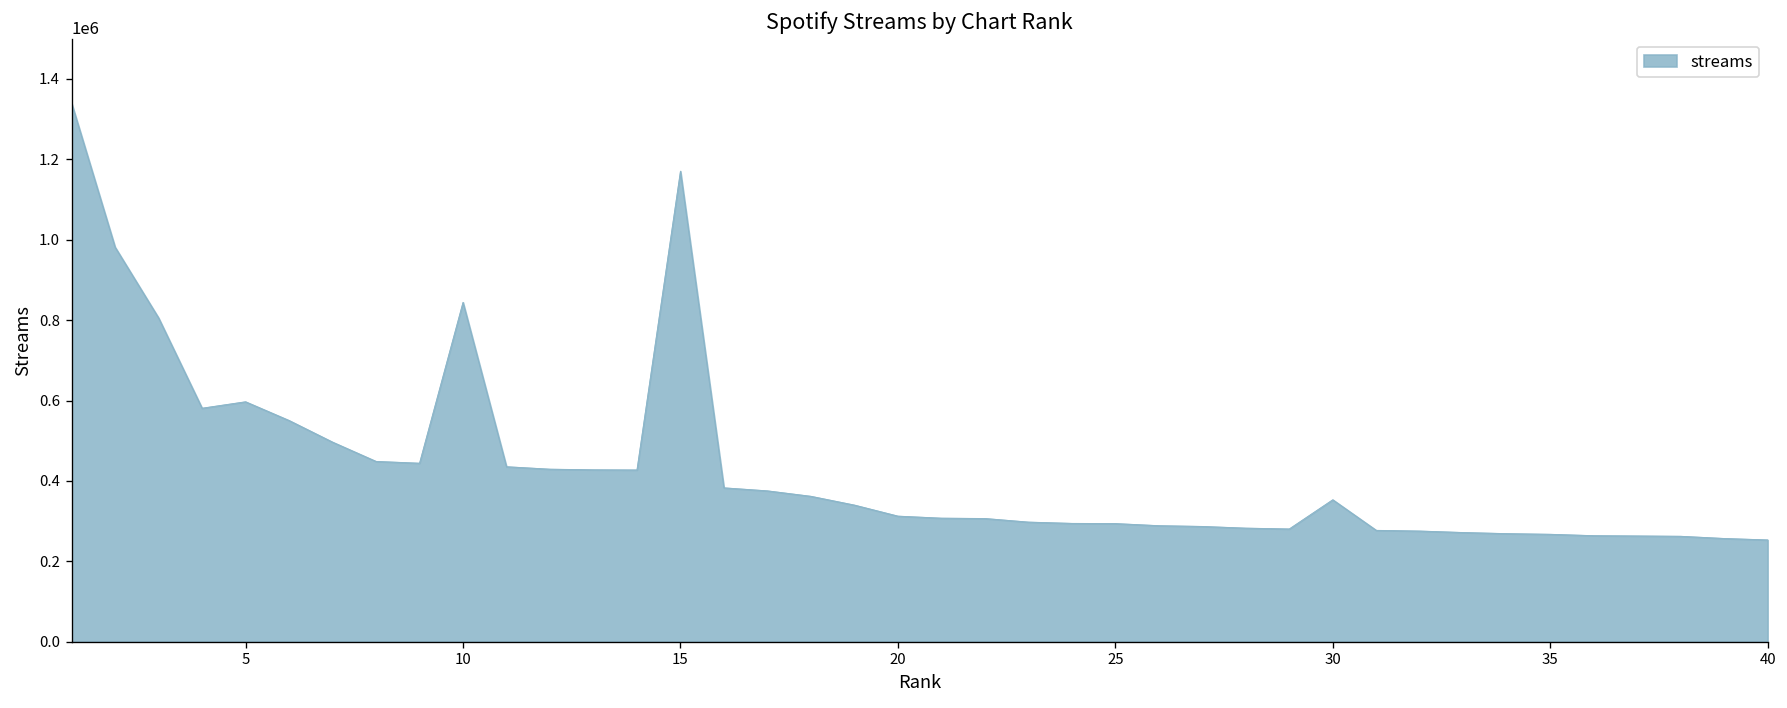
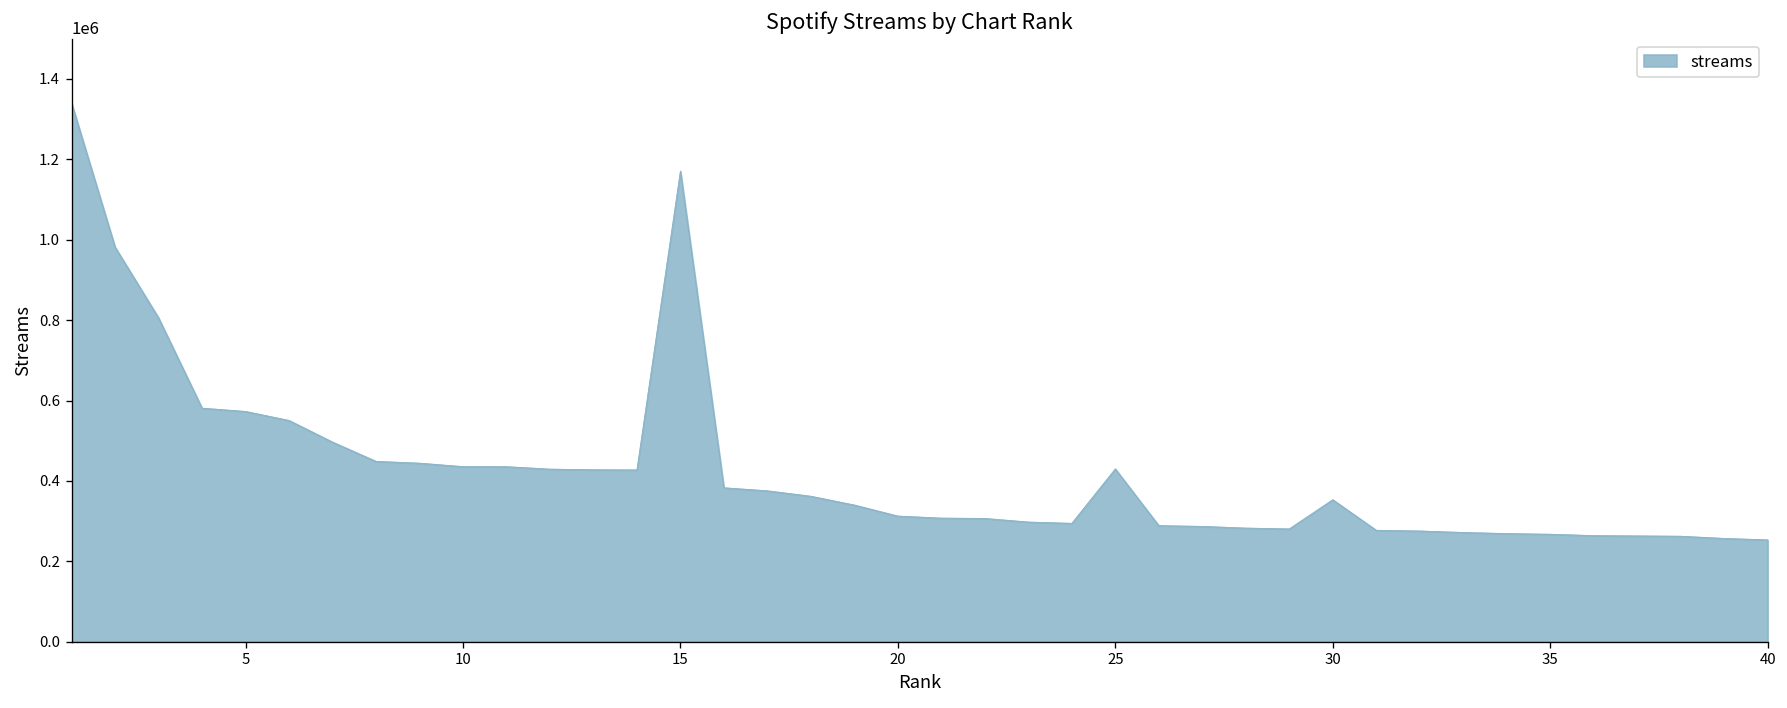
5: 600000 -> 570000
10: 840000 -> 440000
25: 290000 -> 430000
